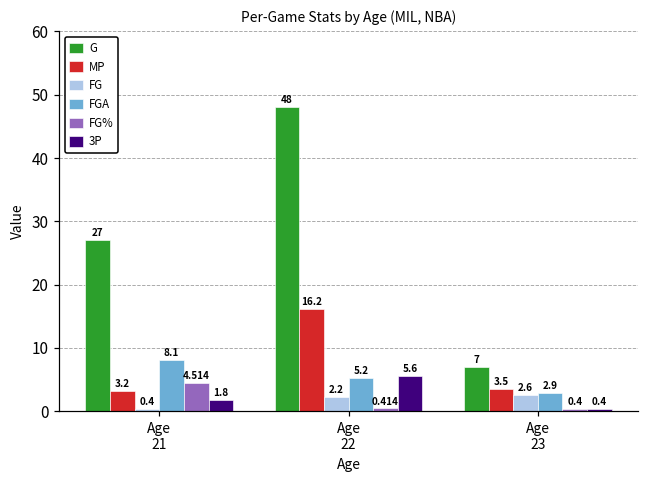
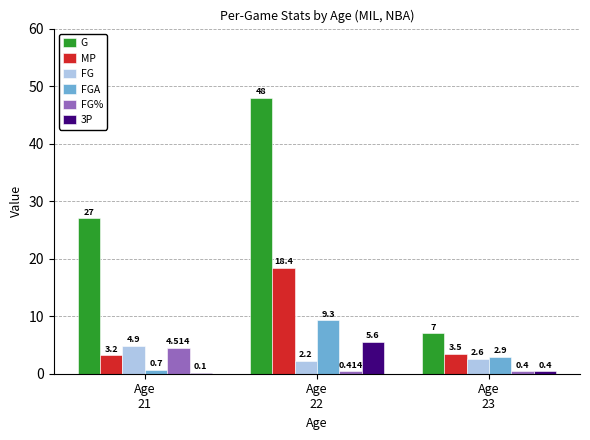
FG, Age 21: 0.4 -> 4.9
FGA, Age 21: 8.1 -> 0.7
3P, Age 21: 1.8 -> 0.1
MP, Age 22: 16.2 -> 18.4
FGA, Age 22: 5.2 -> 9.3
